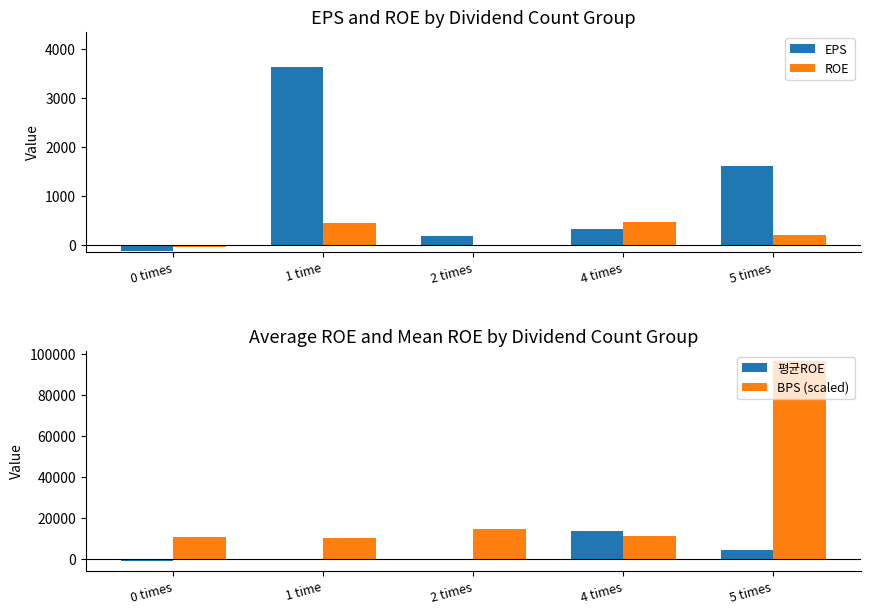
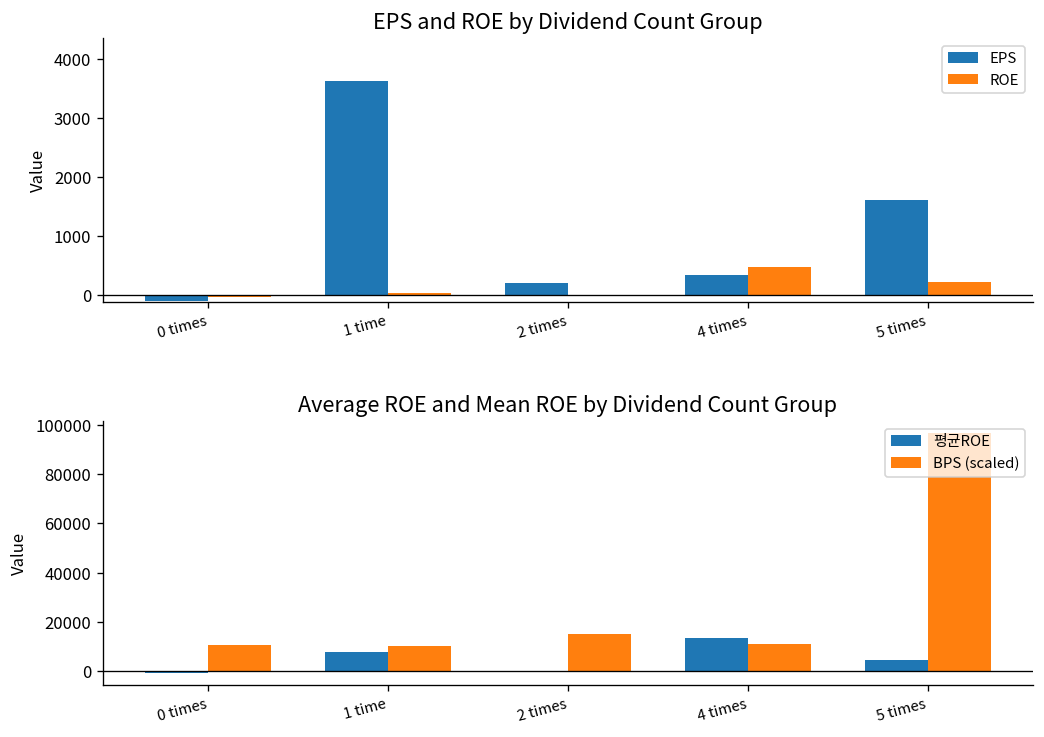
EPS and ROE by Dividend Count Group, ROE, 1 time: 500 -> 0
Average ROE and Mean ROE by Dividend Count Group, 평균ROE, 1 time: 0 -> 8000
